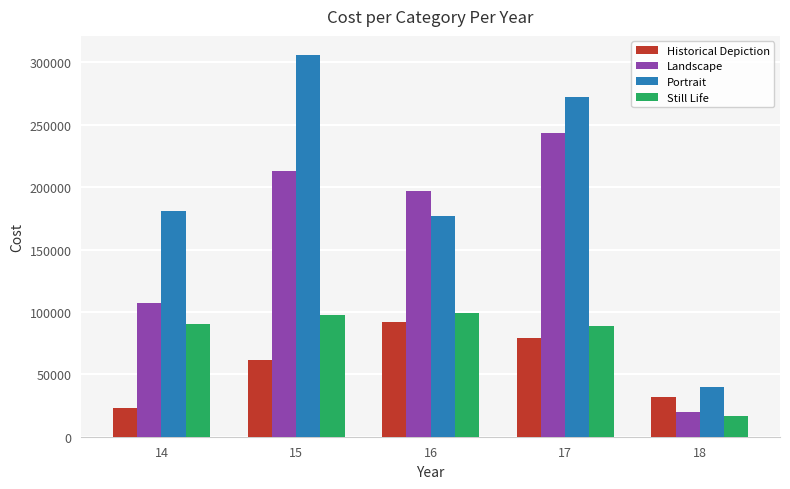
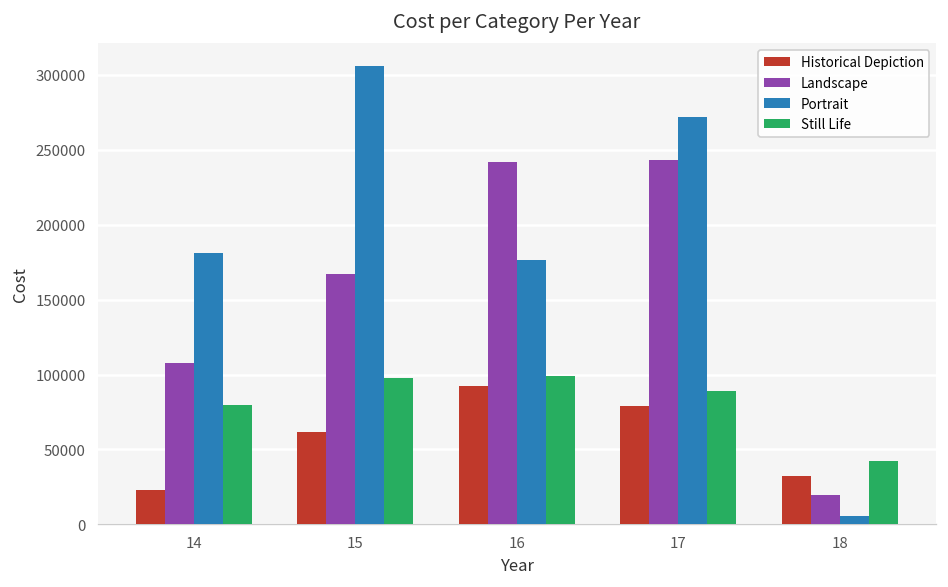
Still Life, 14: 90000 -> 80000
Landscape, 15: 213000 -> 167000
Landscape, 16: 197000 -> 242000
Portrait, 18: 40000 -> 5000
Still Life, 18: 17000 -> 42000
